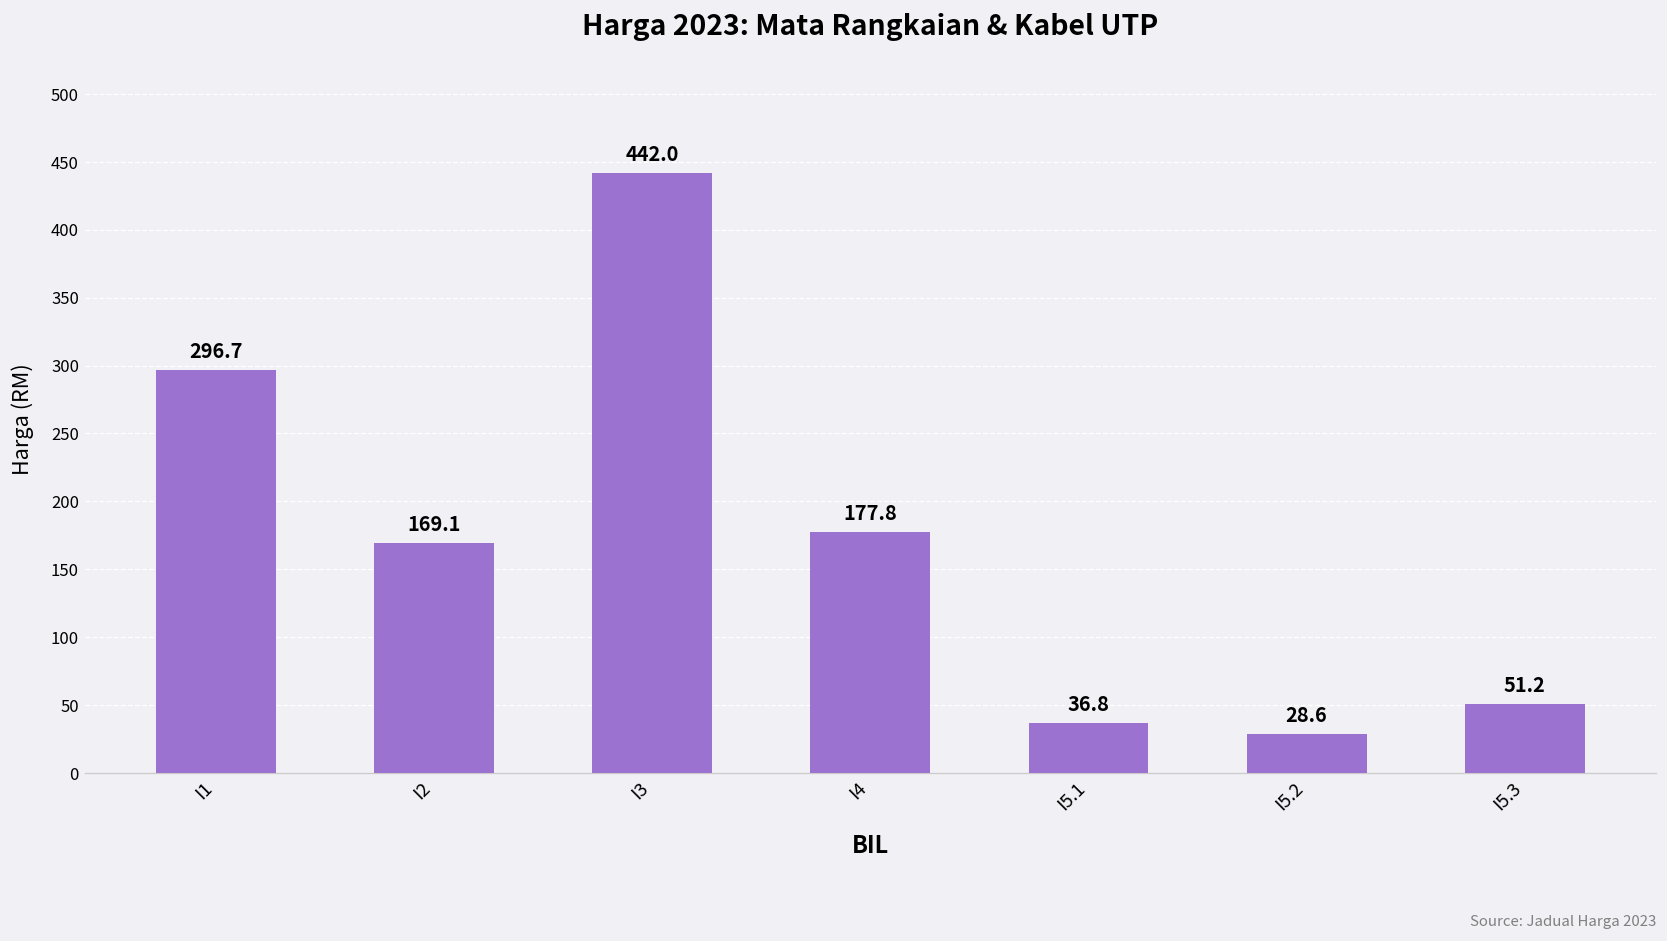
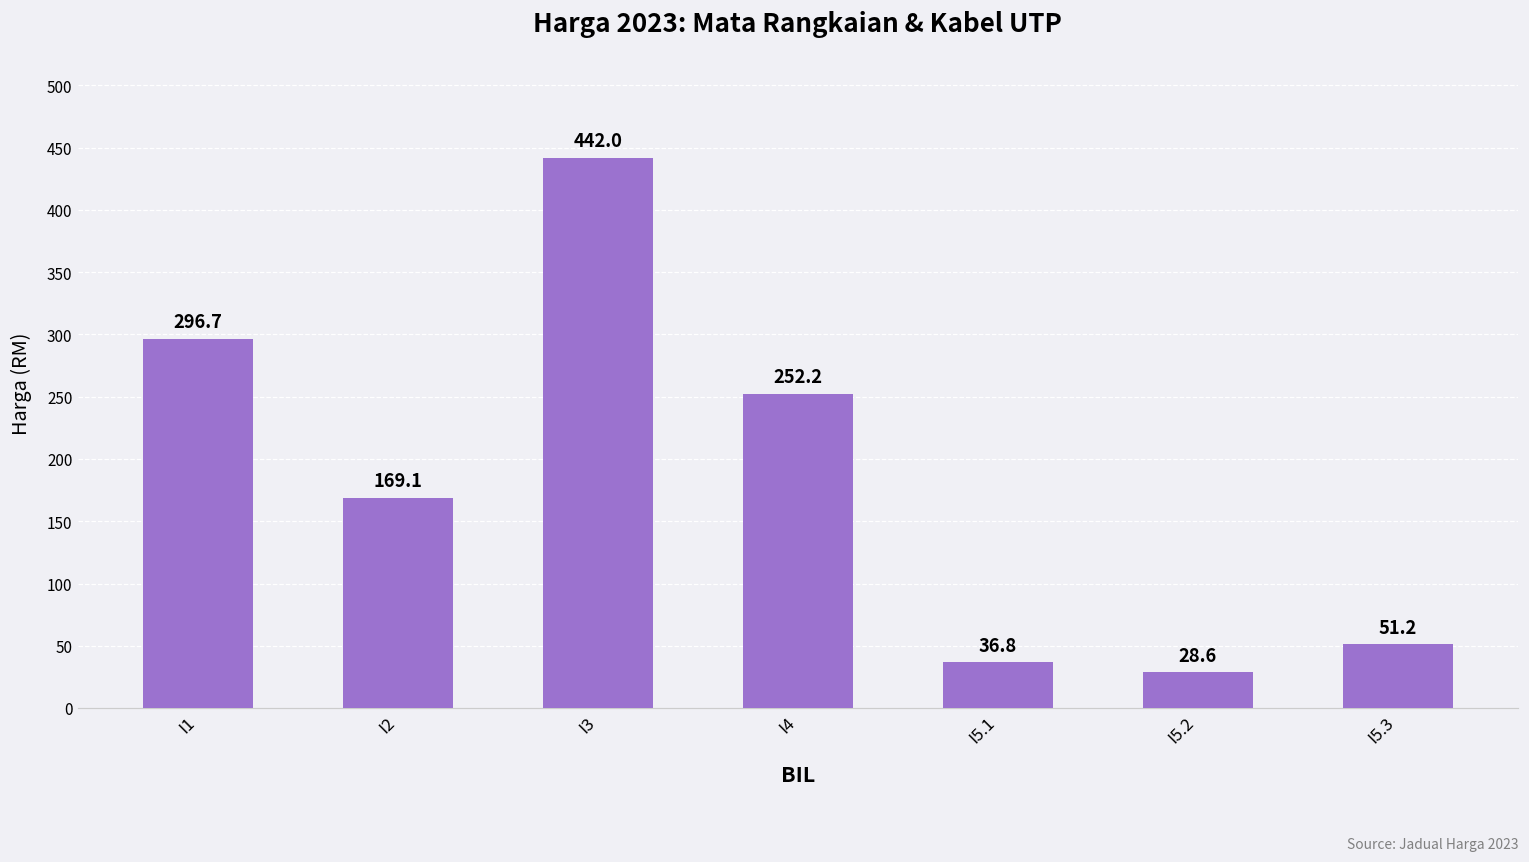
I4: 177.8 -> 252.2
